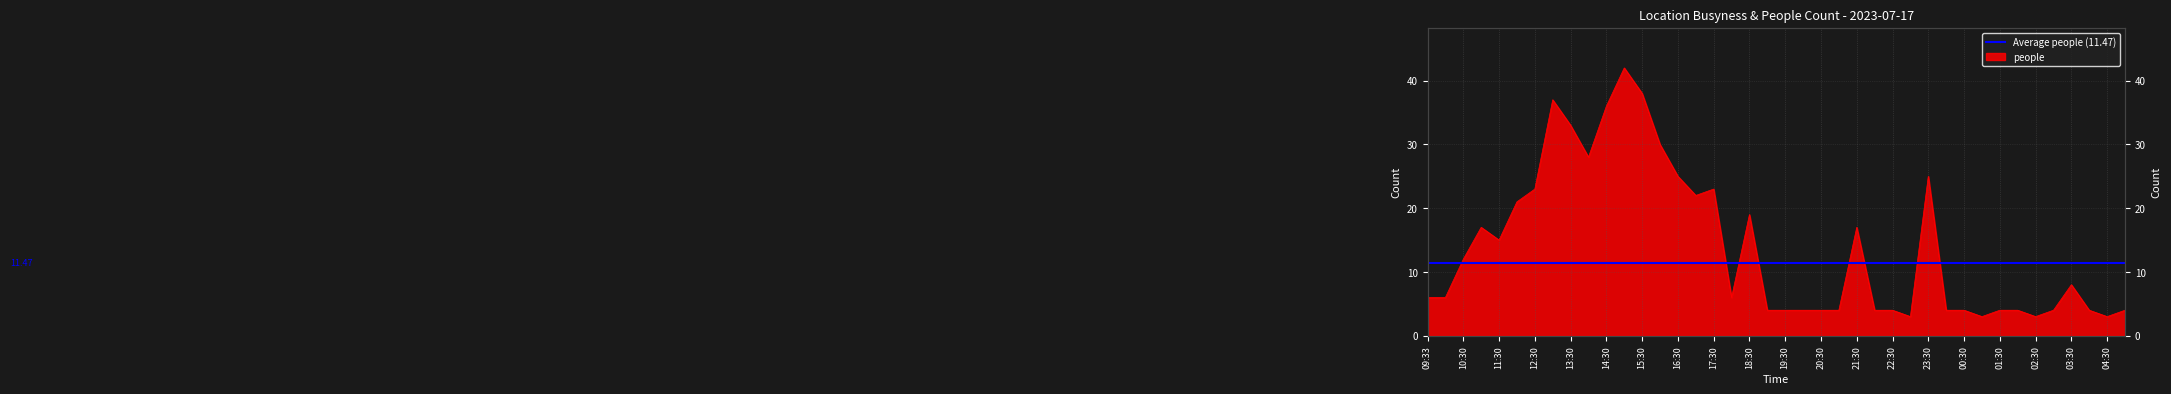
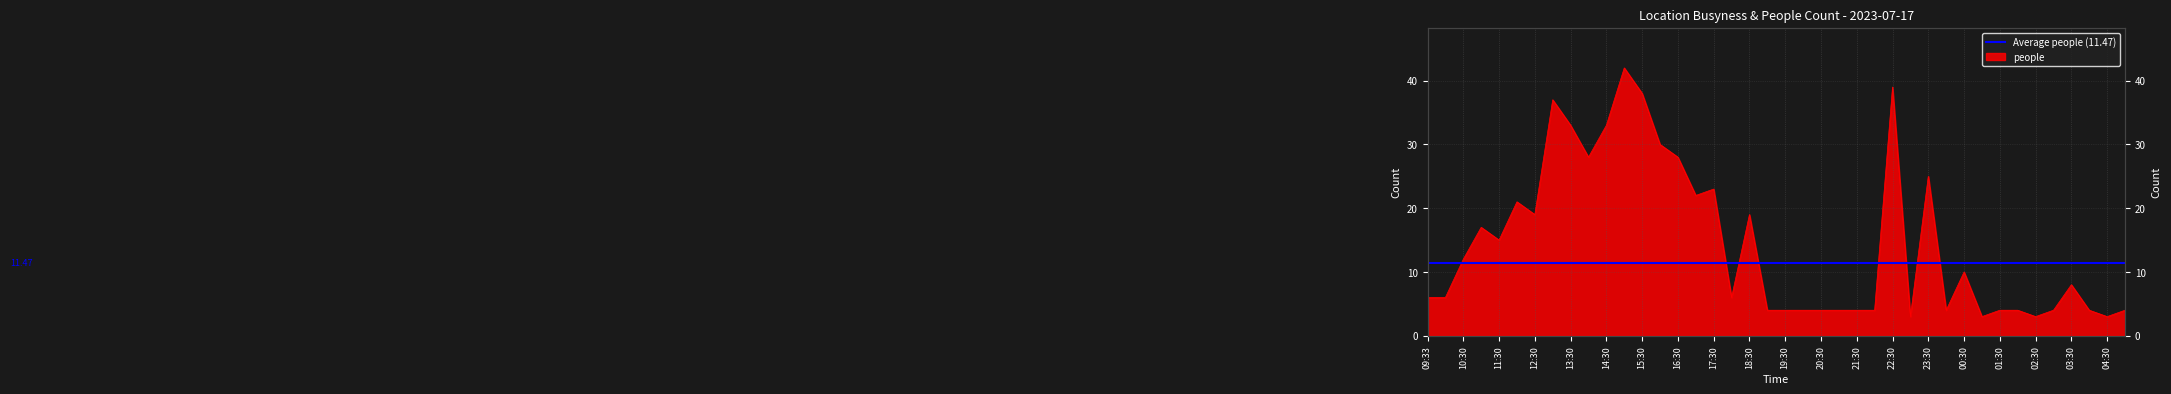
12:30: 23 -> 19
14:30: 36 -> 33
16:30: 25 -> 28
21:30: 17 -> 4
22:30: 4 -> 39
00:30: 4 -> 10
